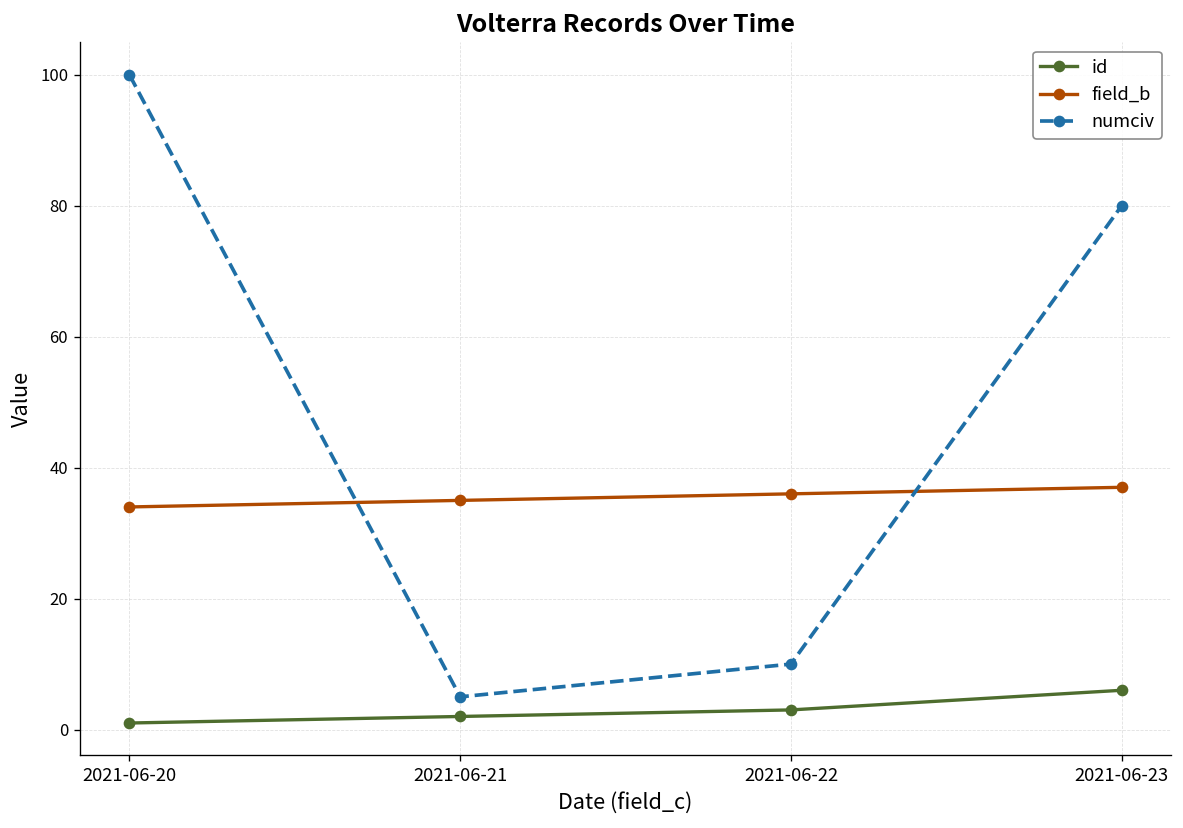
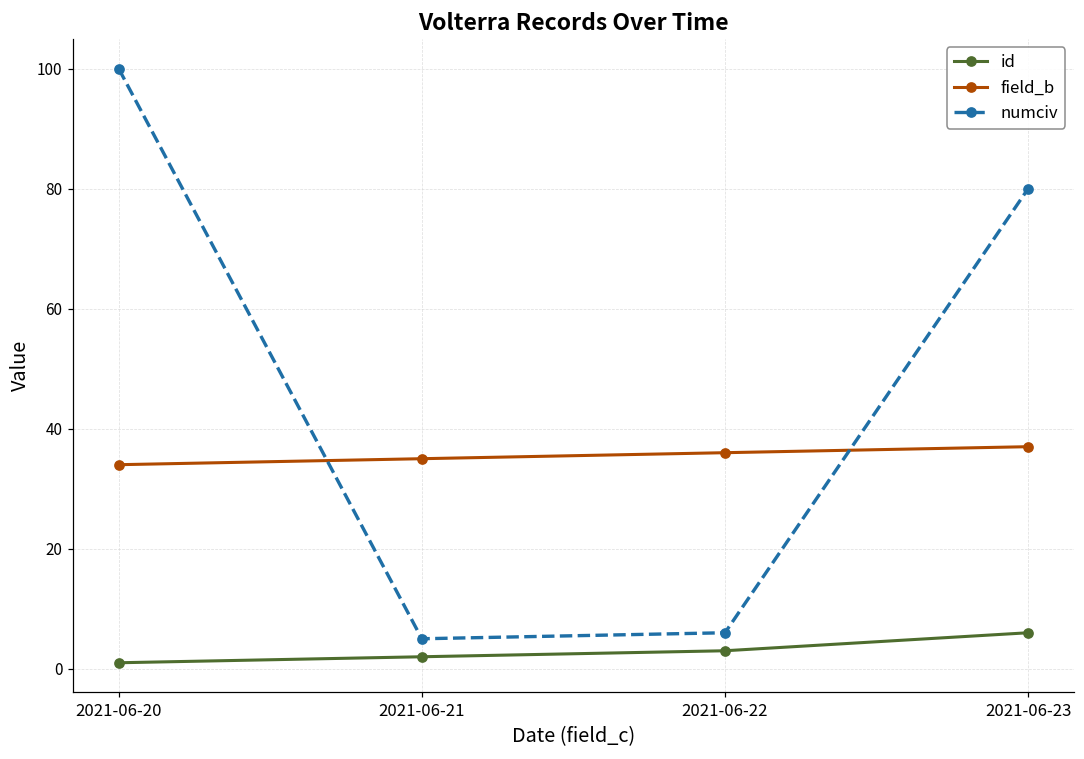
numciv, 2021-06-22: 10 -> 6
